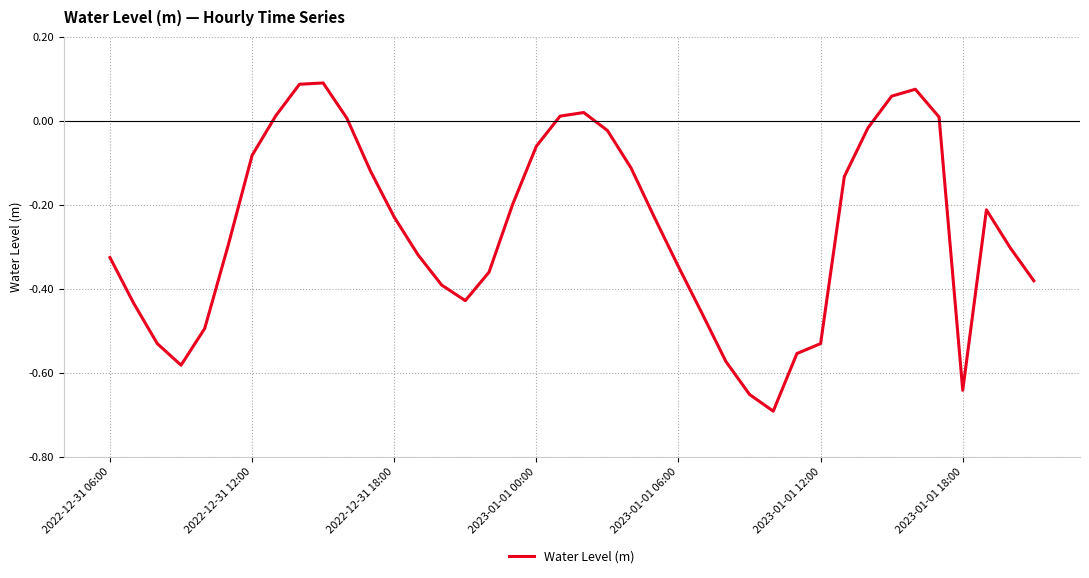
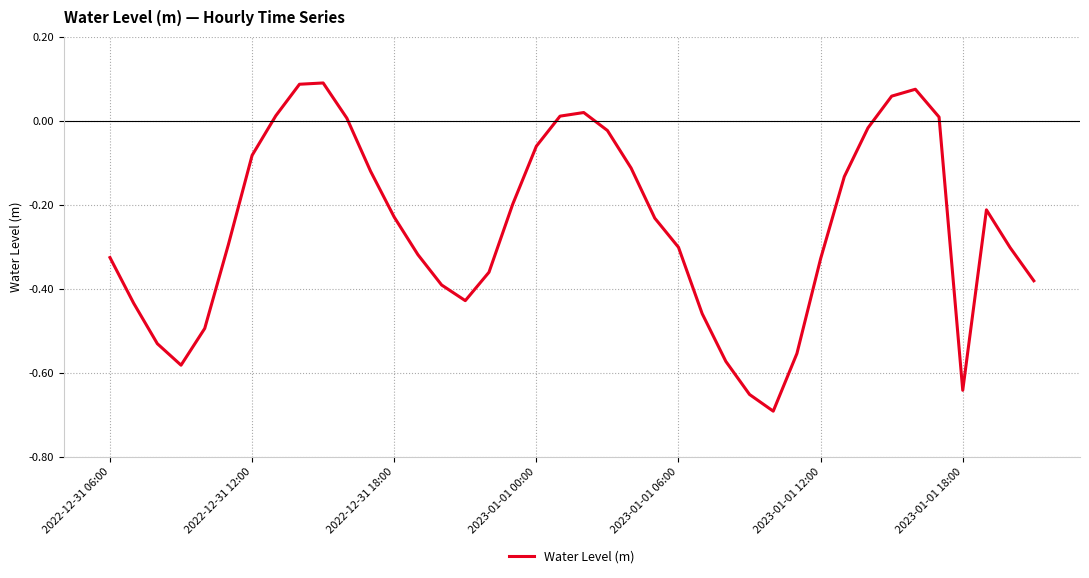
2023-01-01 06:00: -0.35 -> -0.30
2023-01-01 12:00: -0.53 -> -0.33
